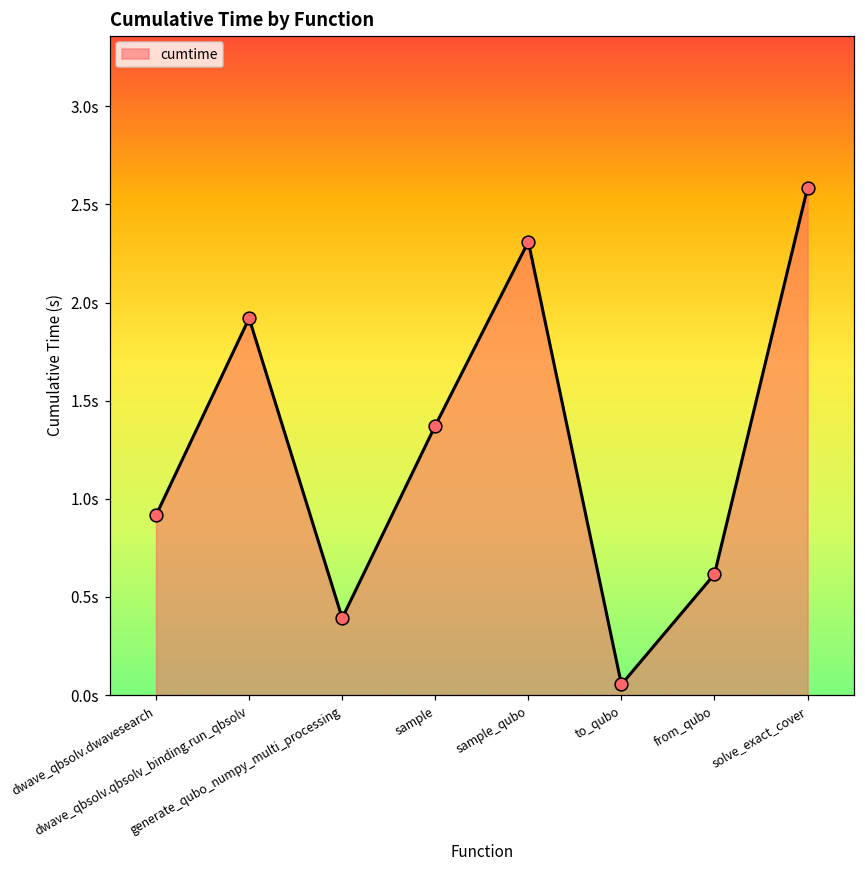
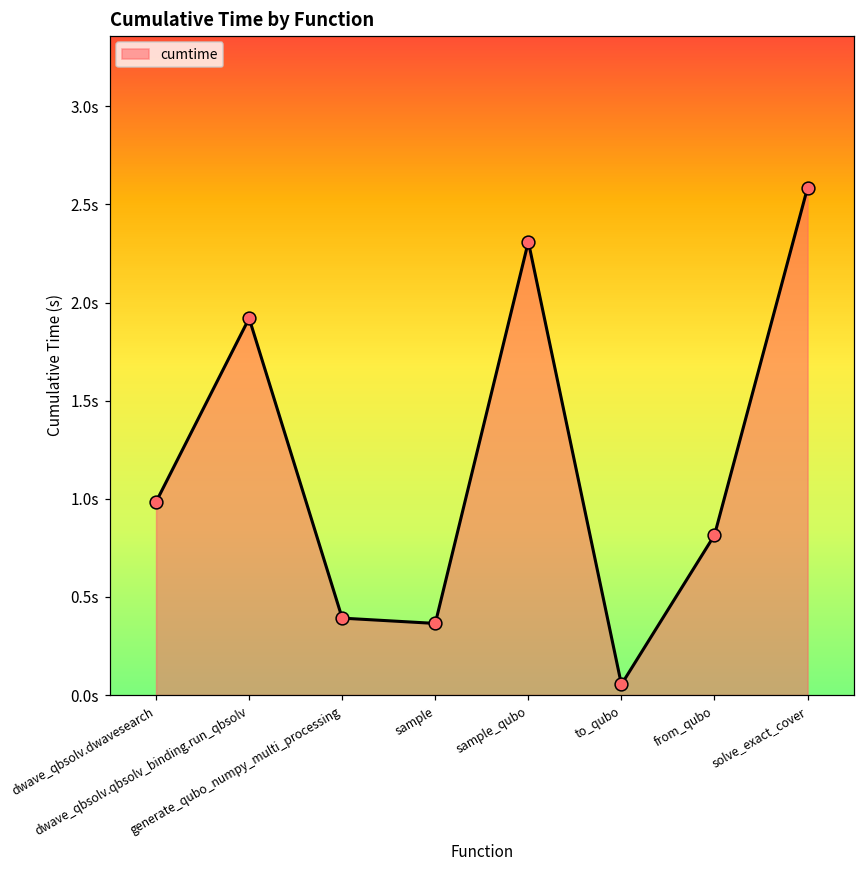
dwave_qbsolv.dwavesearch: 0.92s -> 0.98s
sample: 1.37s -> 0.37s
from_qubo: 0.62s -> 0.82s
